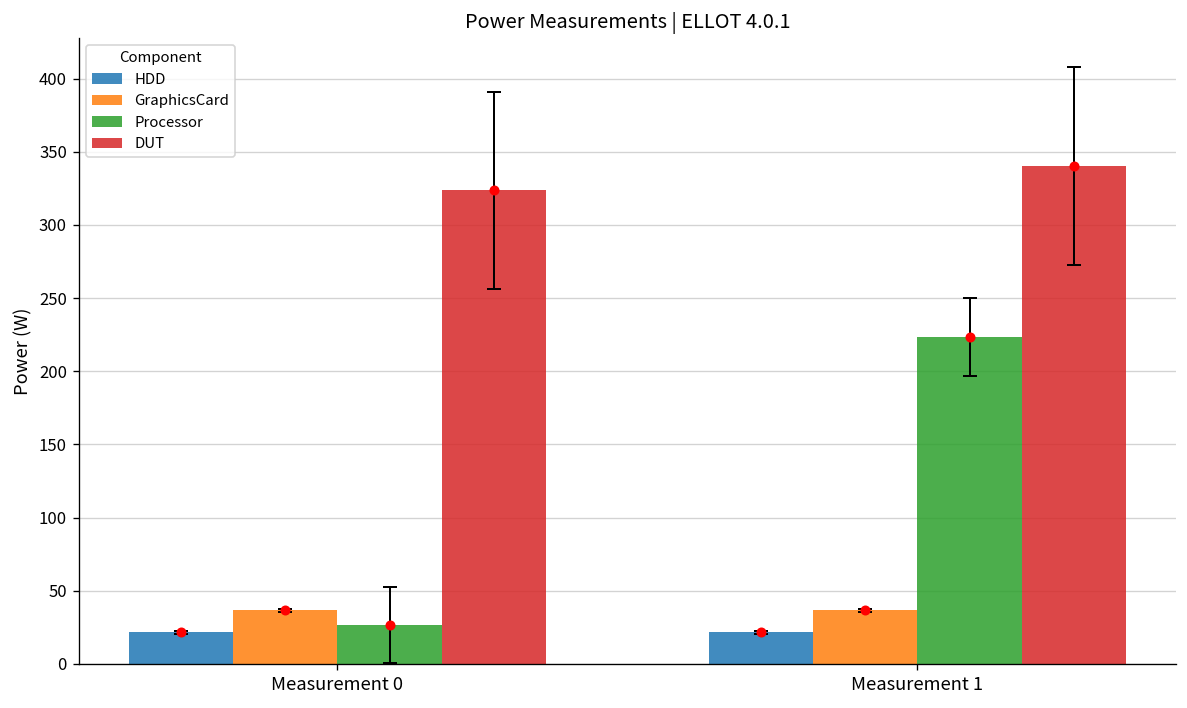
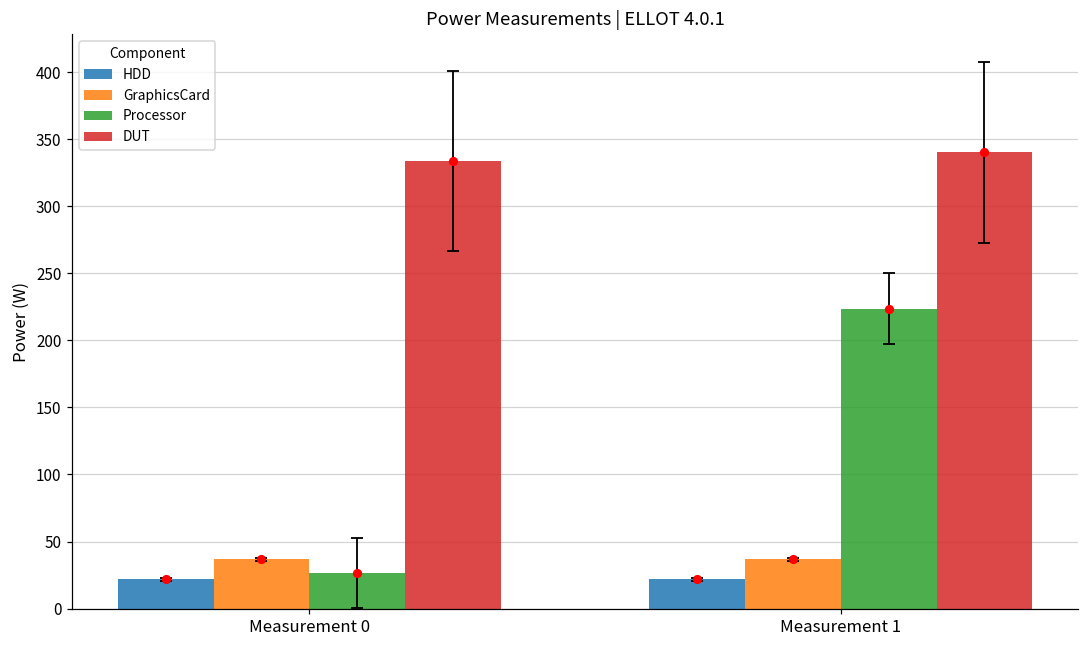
DUT, Measurement 0: 324 -> 334
